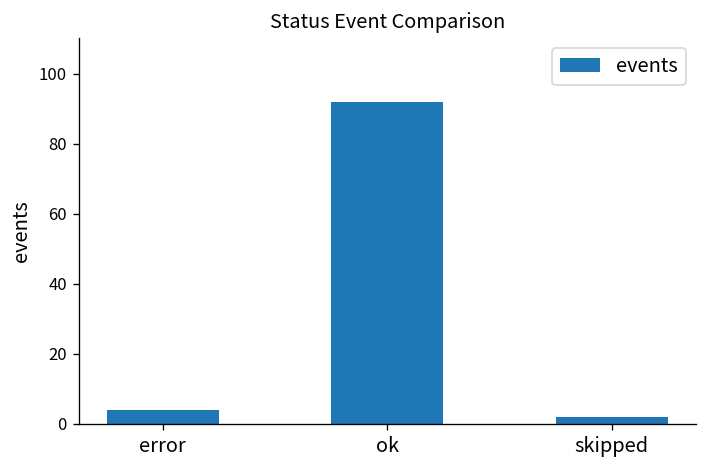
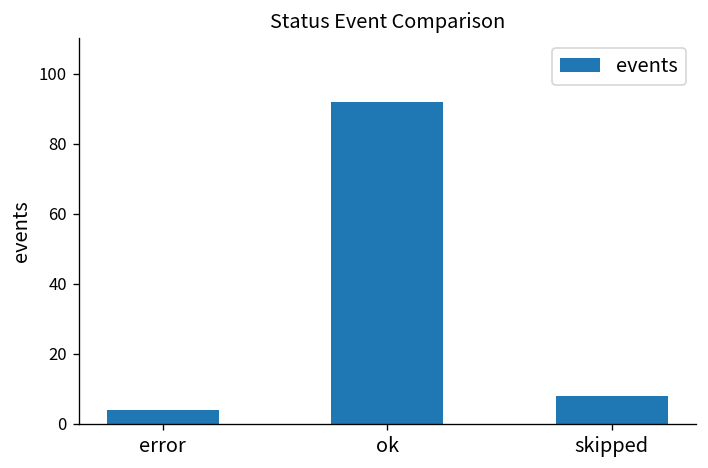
skipped: 2 -> 8
